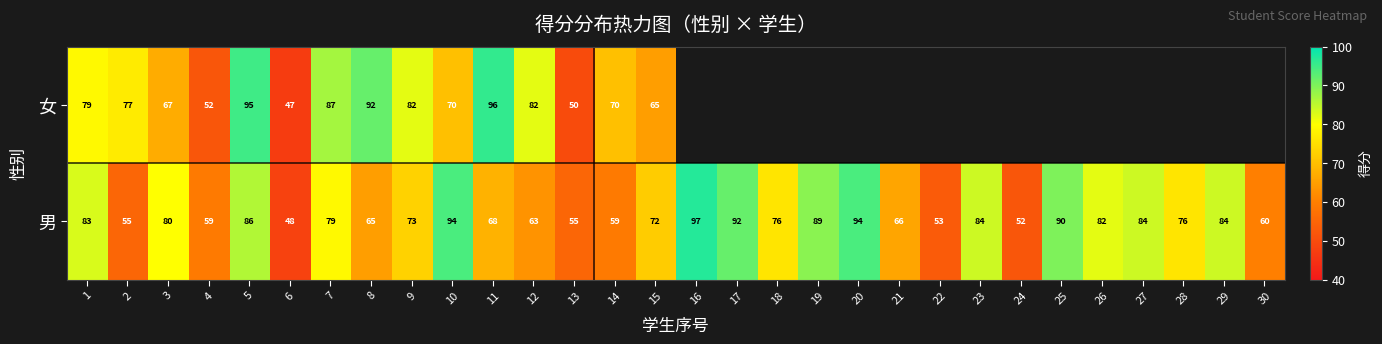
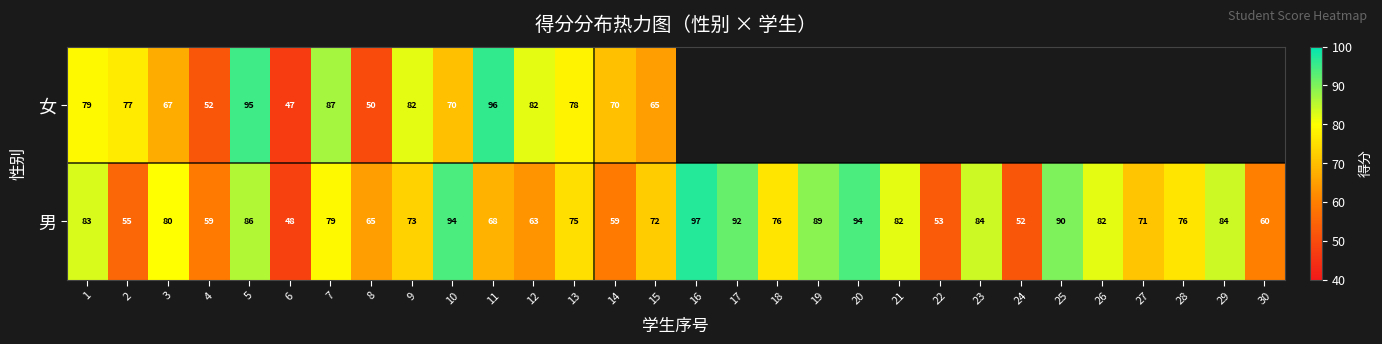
女, 8: 92 -> 50
女, 13: 50 -> 78
男, 13: 55 -> 75
男, 21: 66 -> 82
男, 27: 84 -> 71
